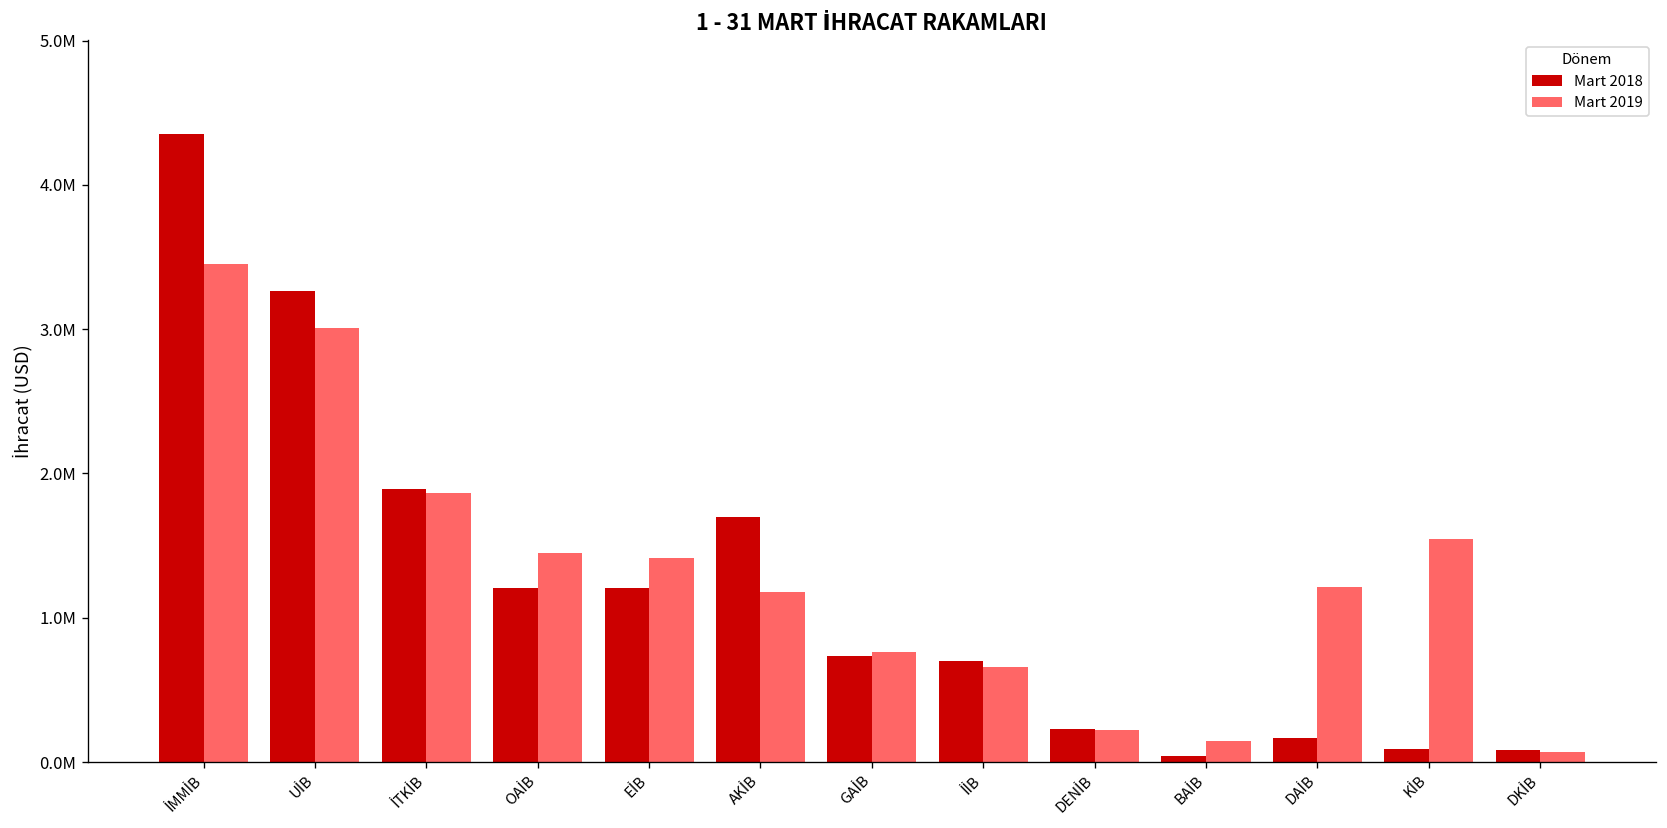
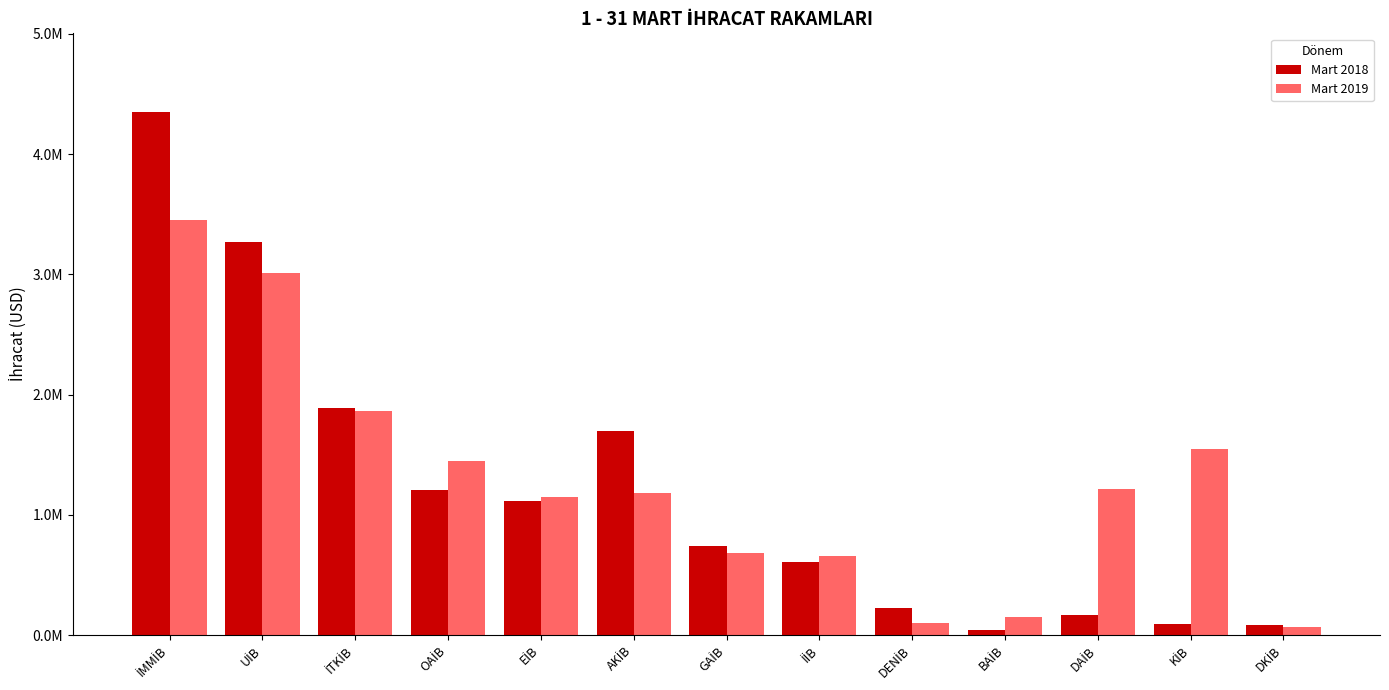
Mart 2018, EİB: 1200000 -> 1110000
Mart 2019, EİB: 1410000 -> 1150000
Mart 2019, GAİB: 760000 -> 680000
Mart 2018, İİB: 700000 -> 610000
Mart 2019, DENİB: 220000 -> 100000
